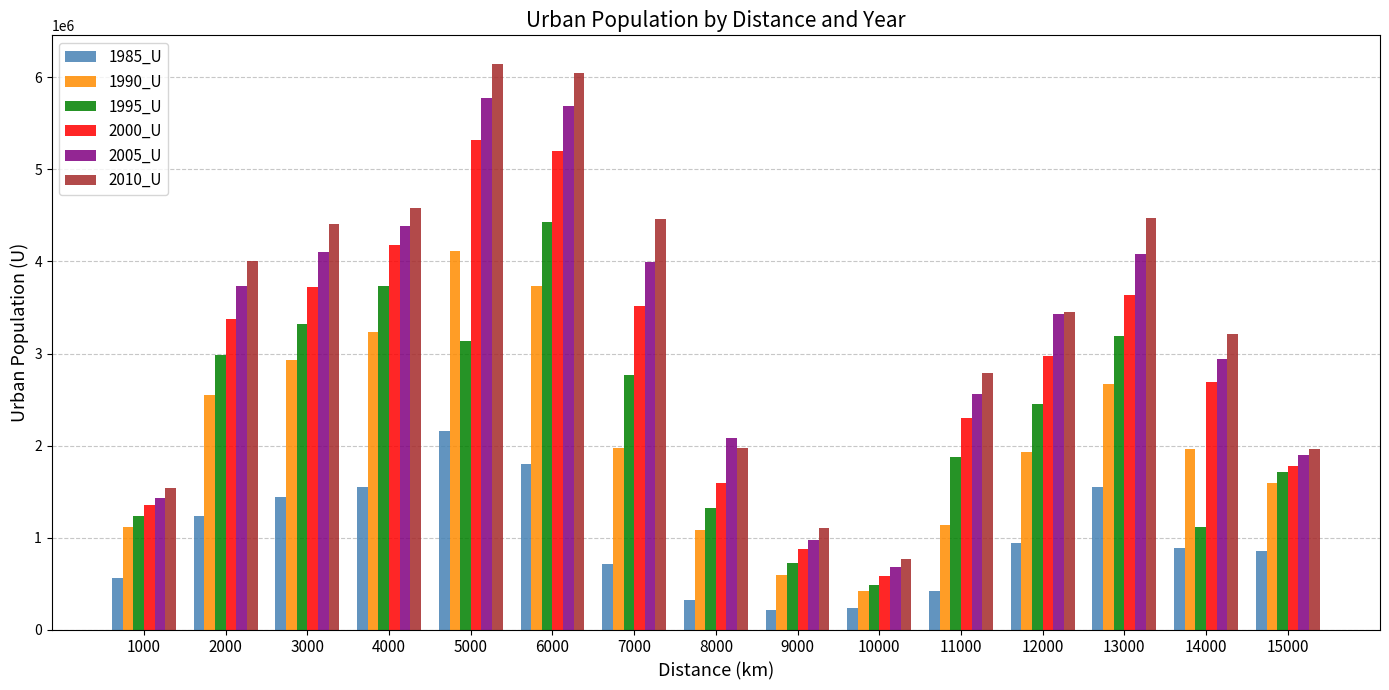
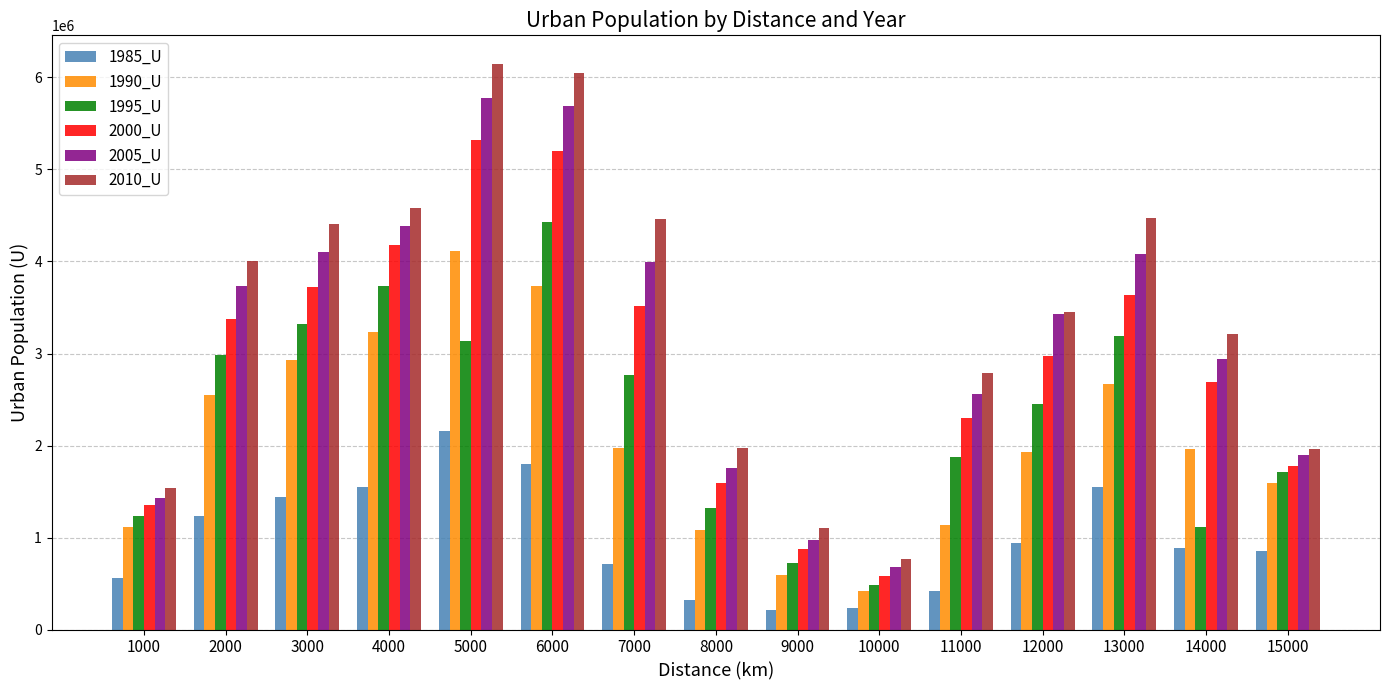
2005_U, 8000: 2100000 -> 1800000
